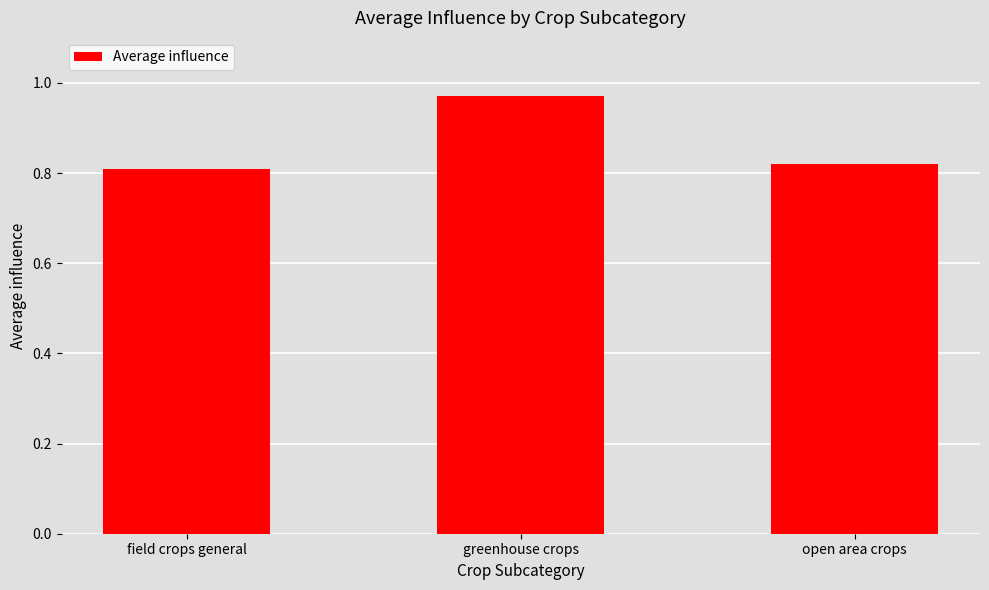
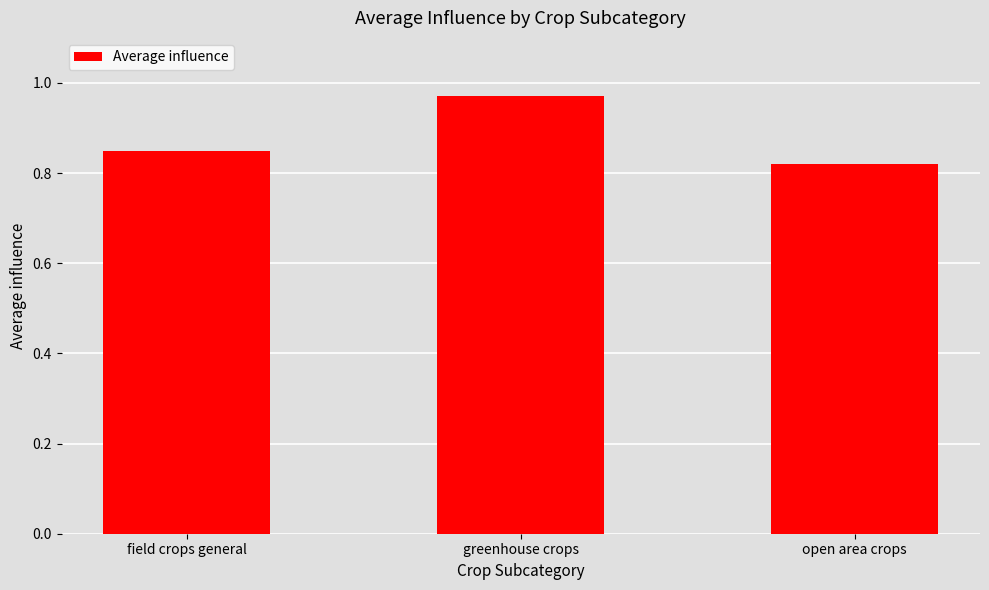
field crops general: 0.81 -> 0.85
